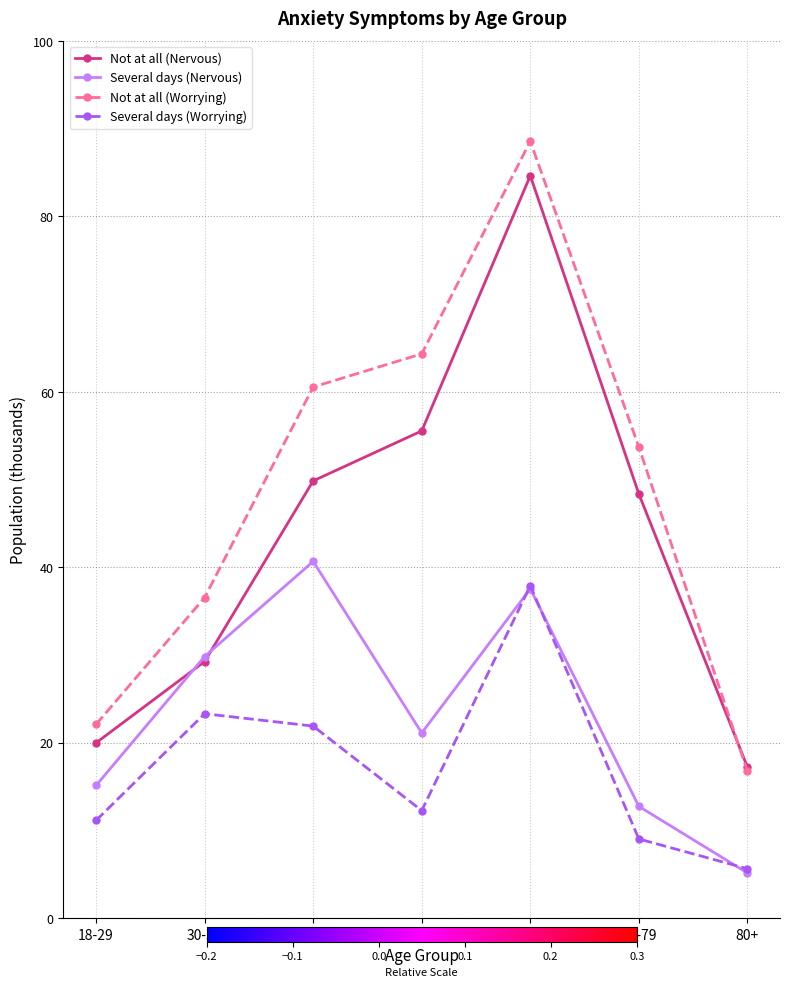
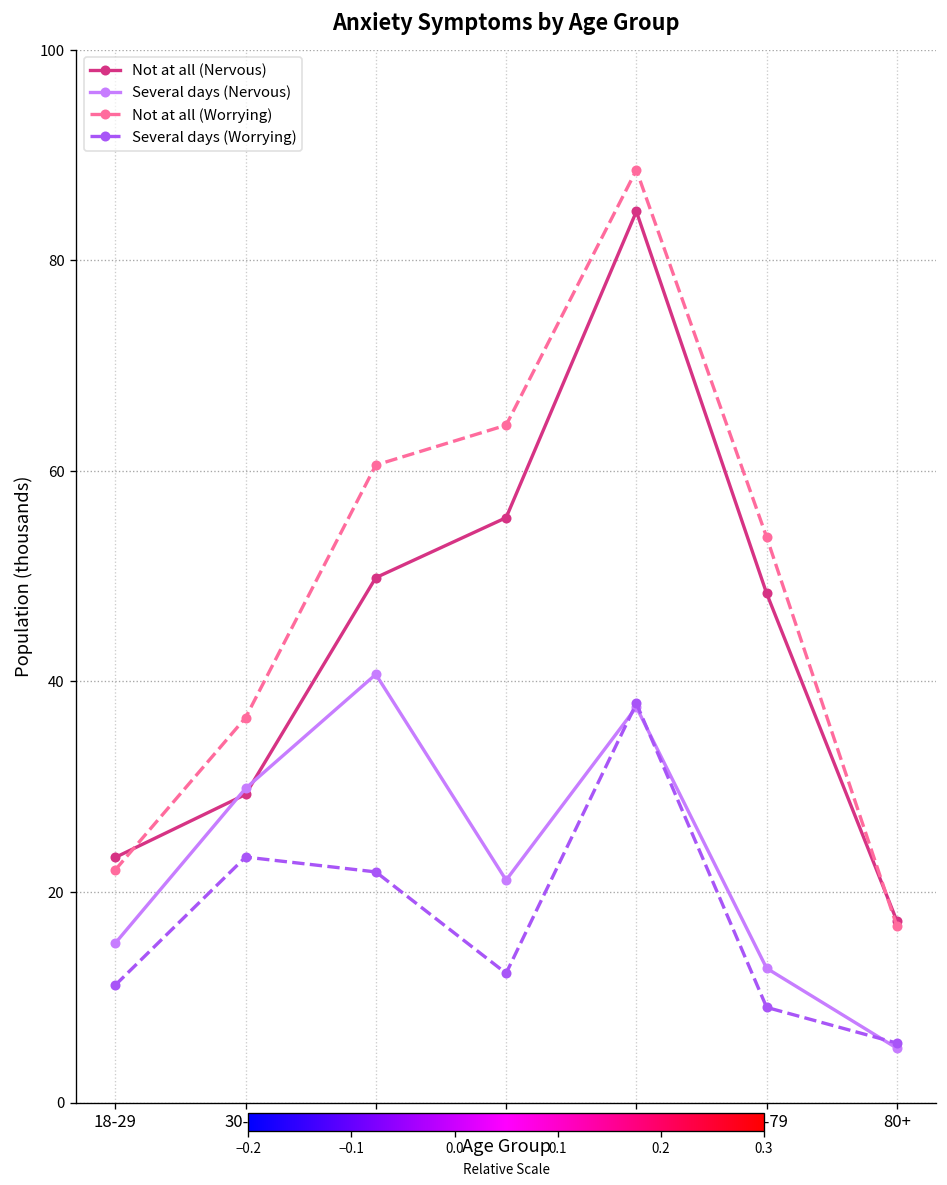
Not at all (Nervous), 18-29: 20 -> 23
